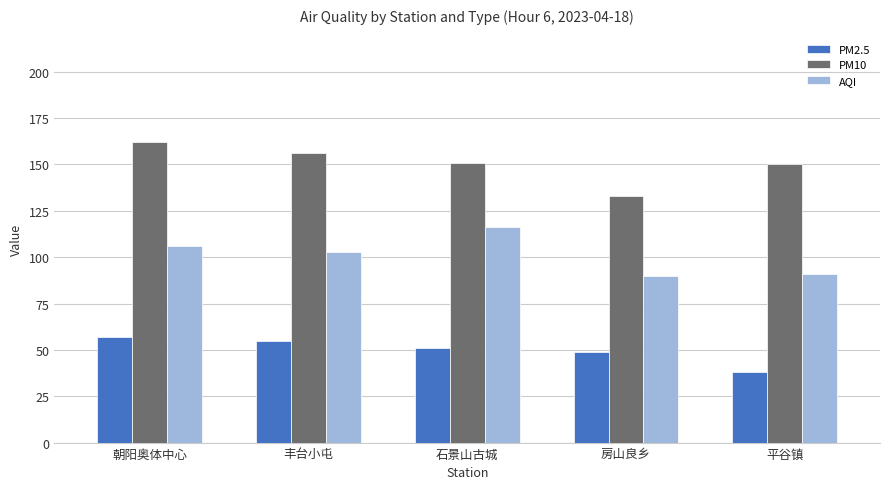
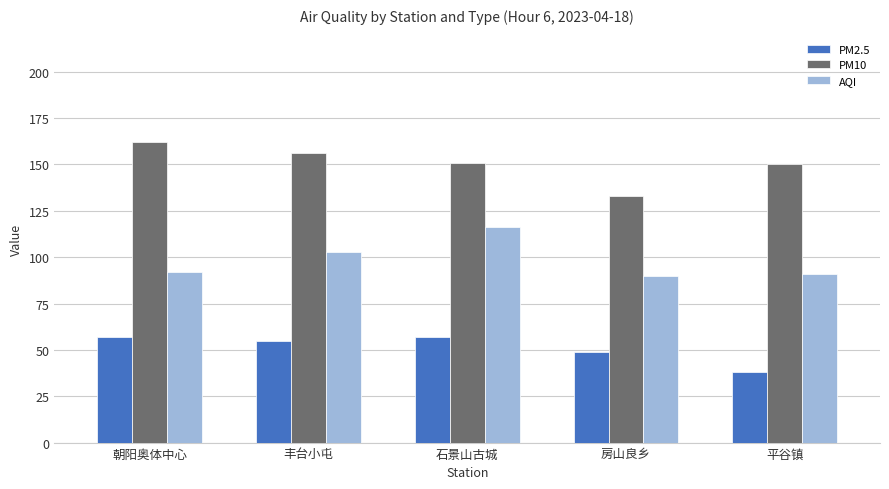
AQI, 朝阳奥体中心: 106 -> 92
PM2.5, 石景山古城: 51 -> 57
